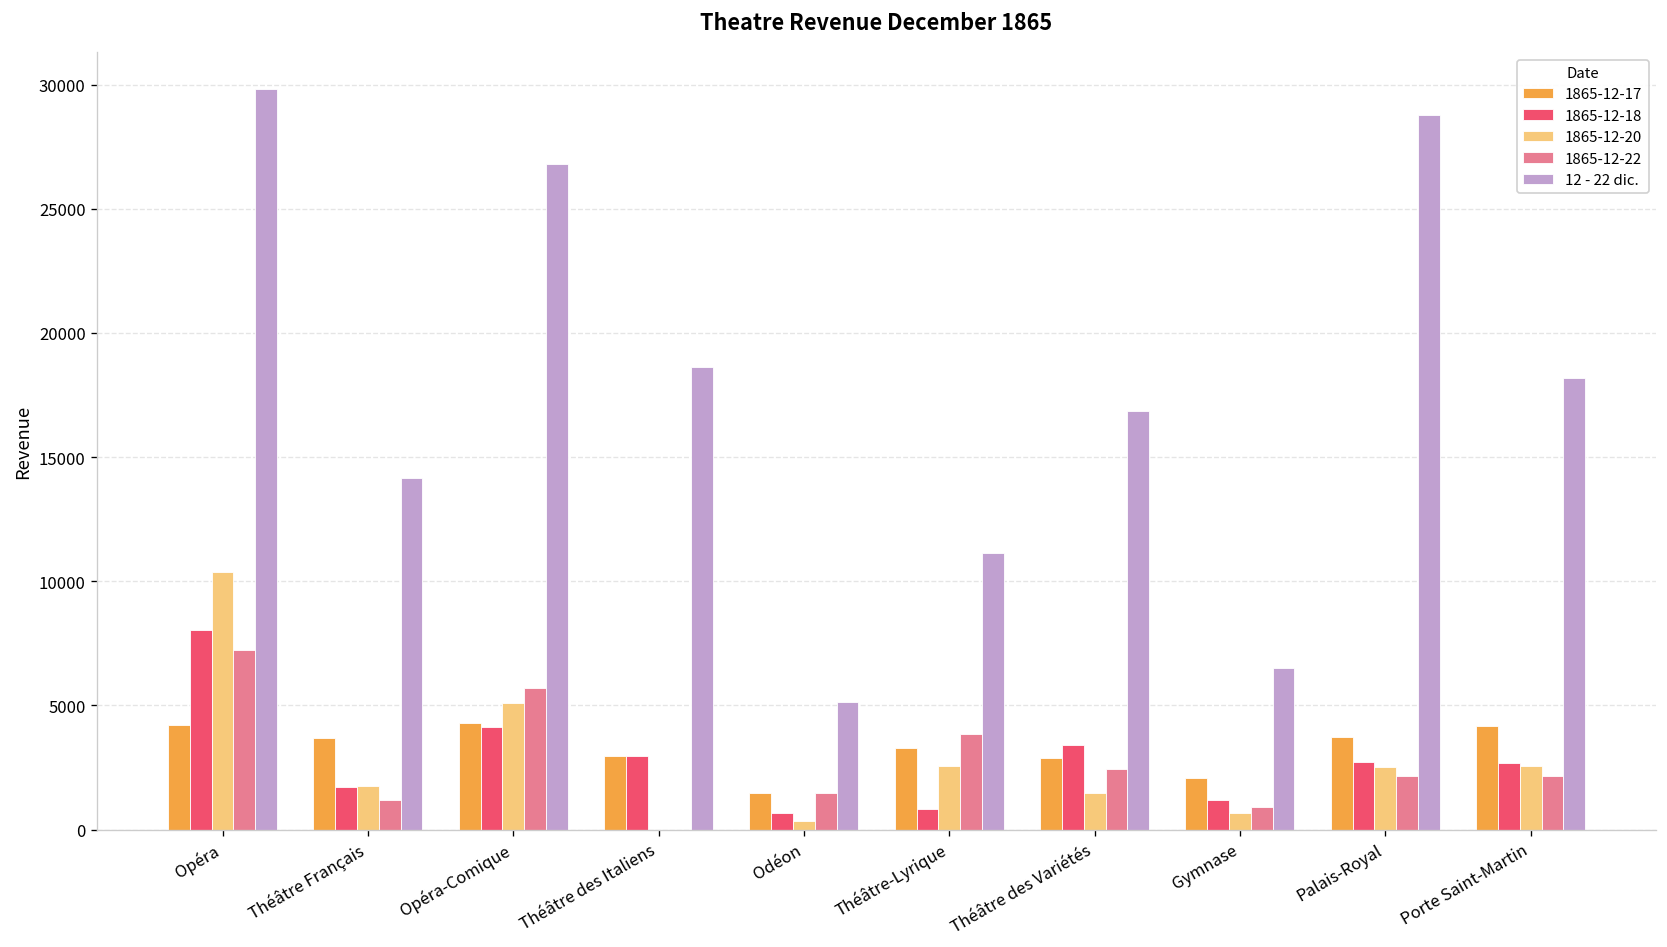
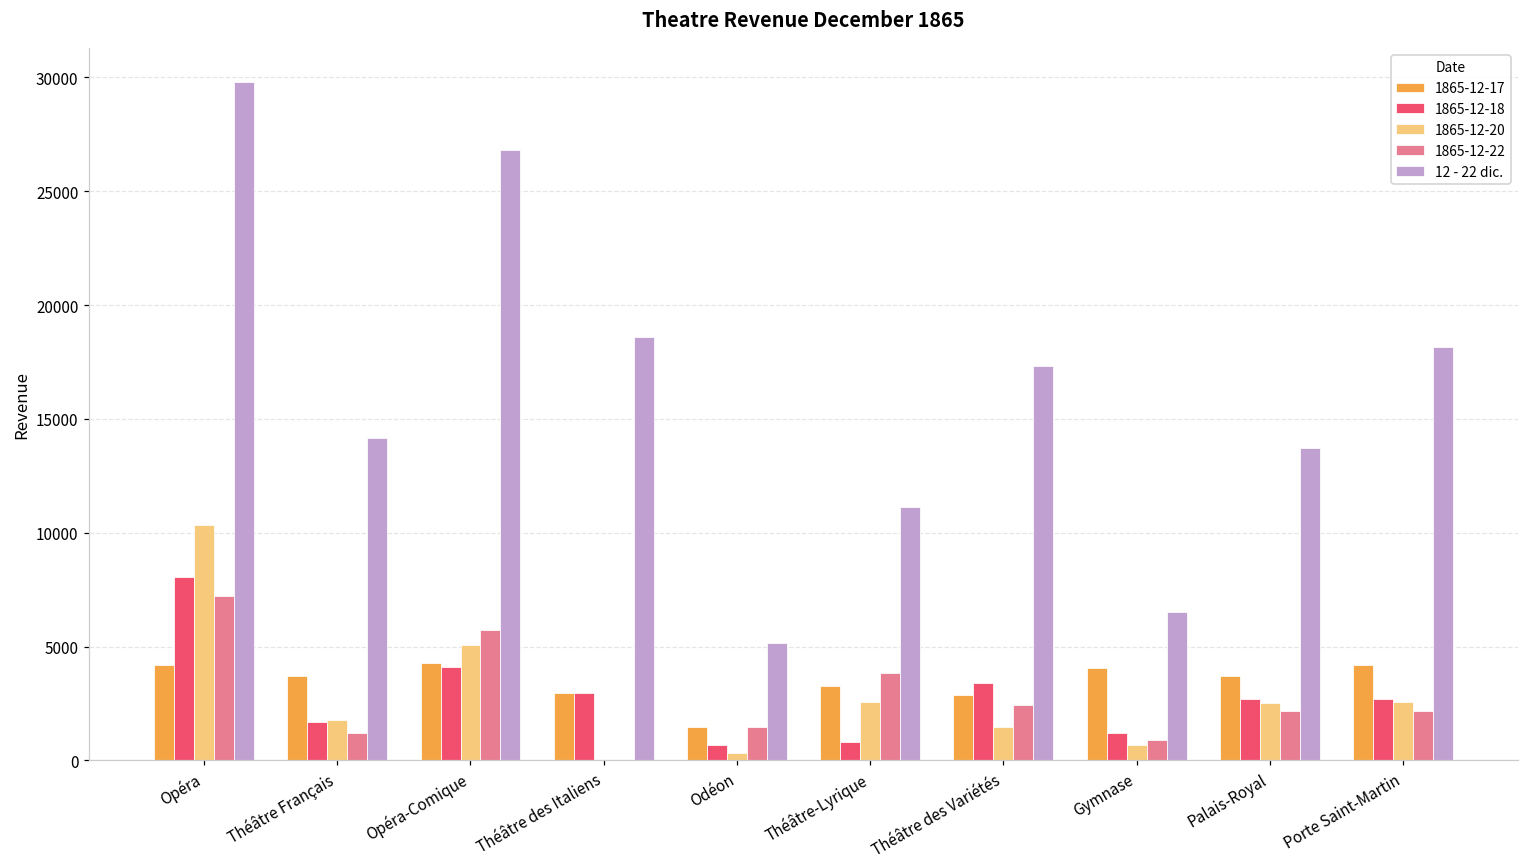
12 - 22 dic., Théâtre des Variétés: 16900 -> 17300
1865-12-17, Gymnase: 2100 -> 4100
12 - 22 dic., Palais-Royal: 28800 -> 13700
